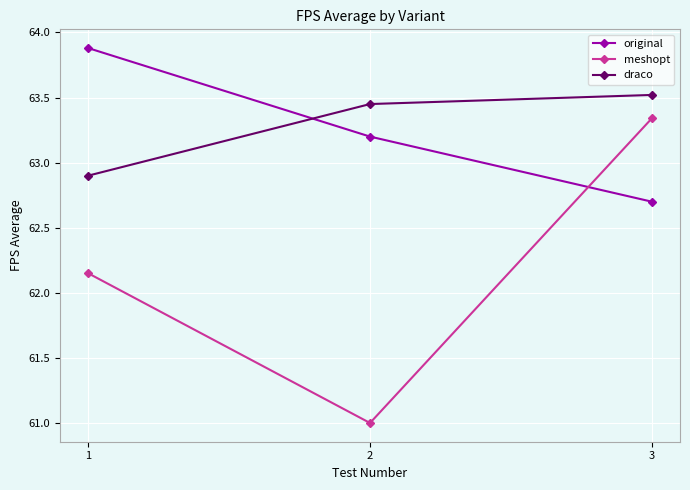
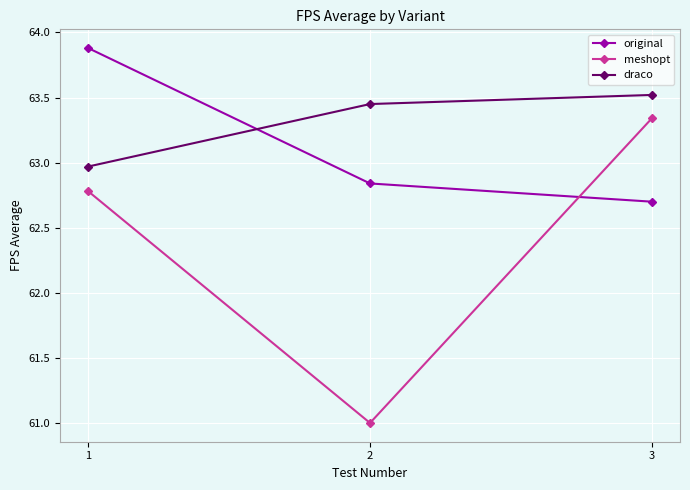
meshopt, 1: 62.15 -> 62.78
draco, 1: 62.90 -> 62.97
original, 2: 63.20 -> 62.84
